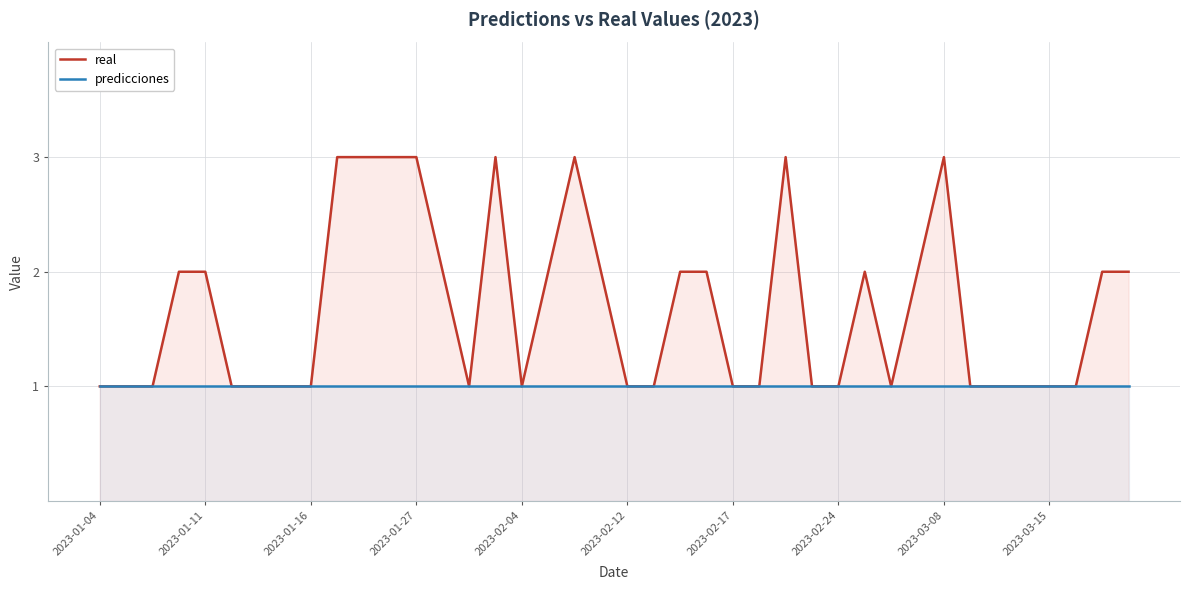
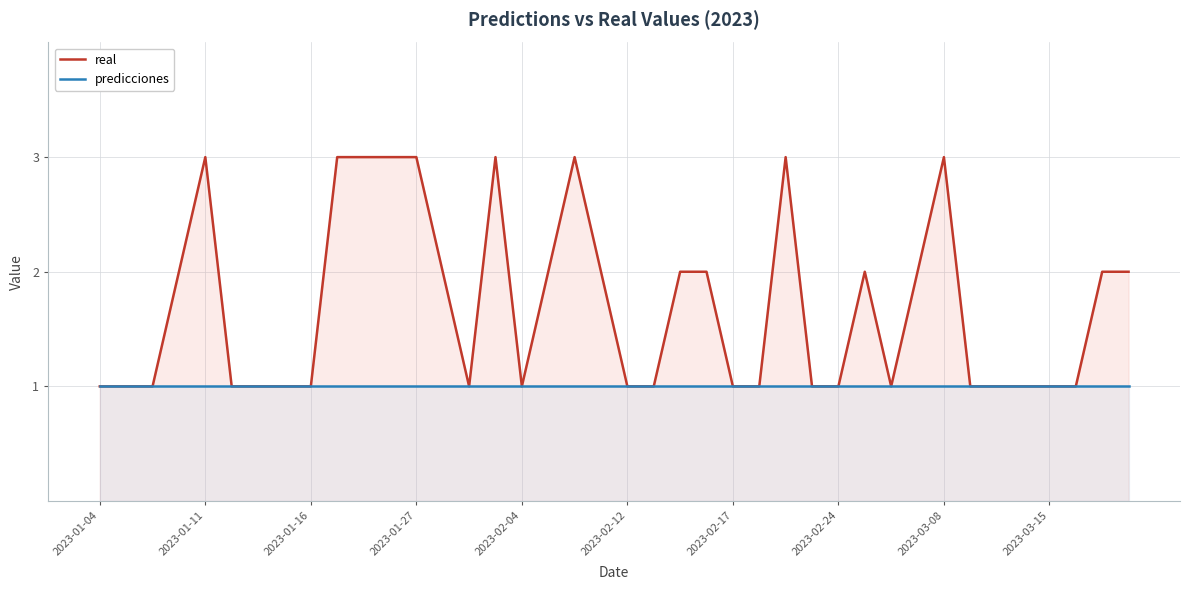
real, 2023-01-11: 2 -> 3
